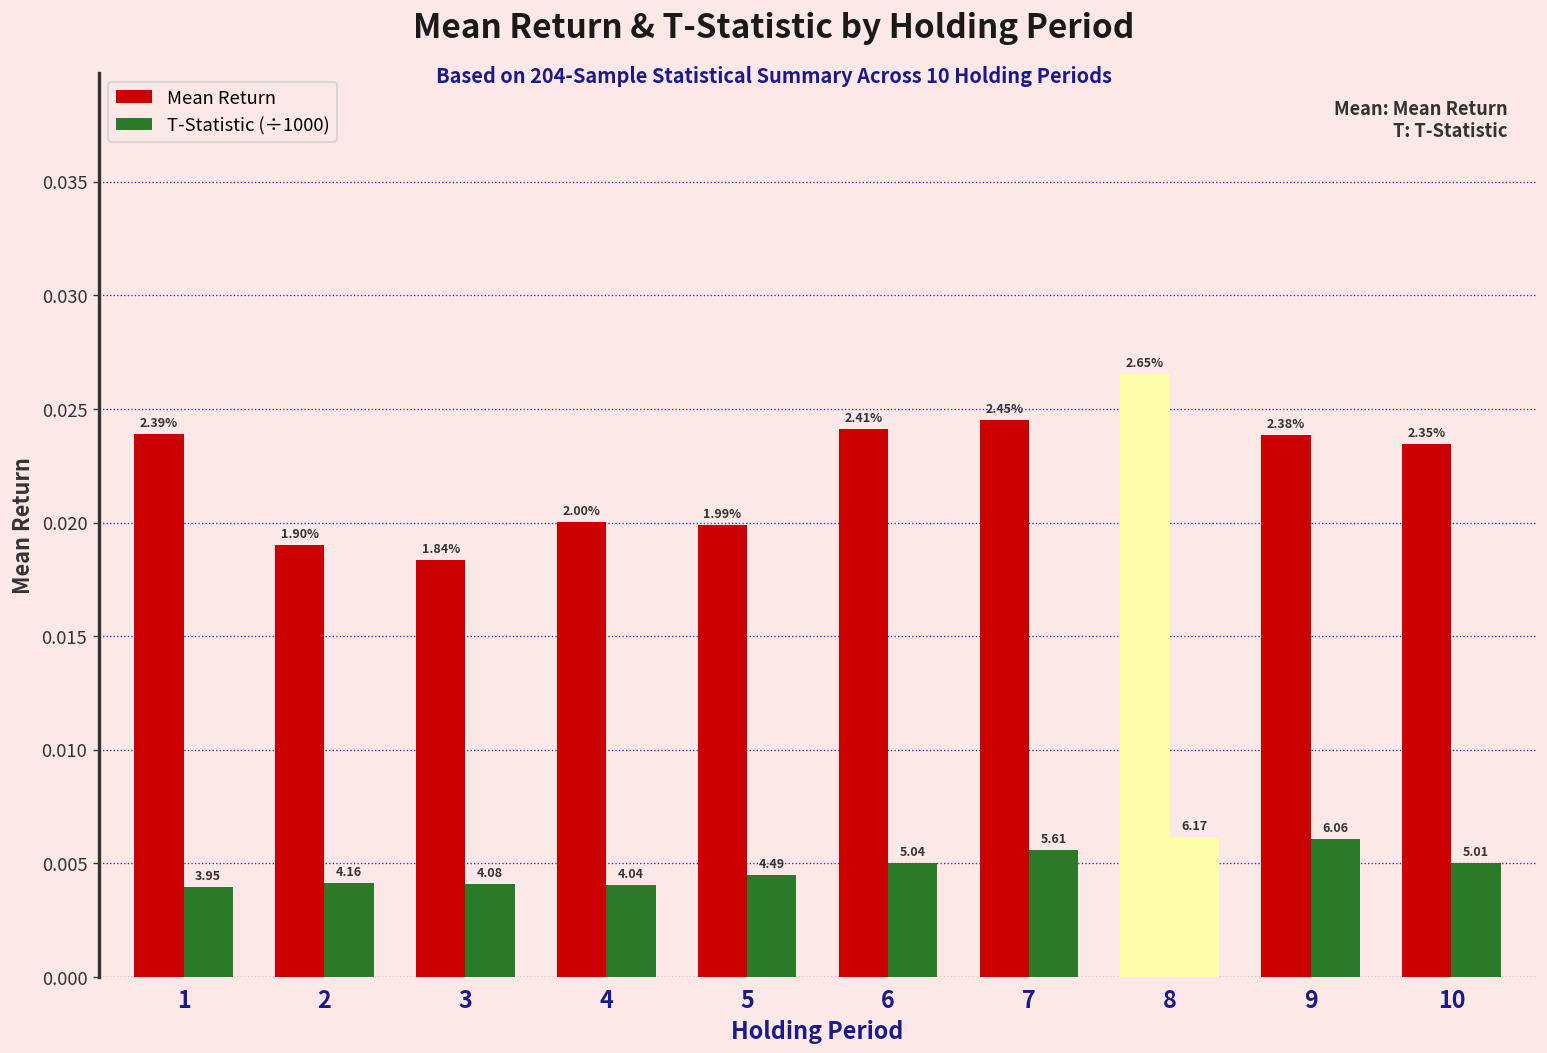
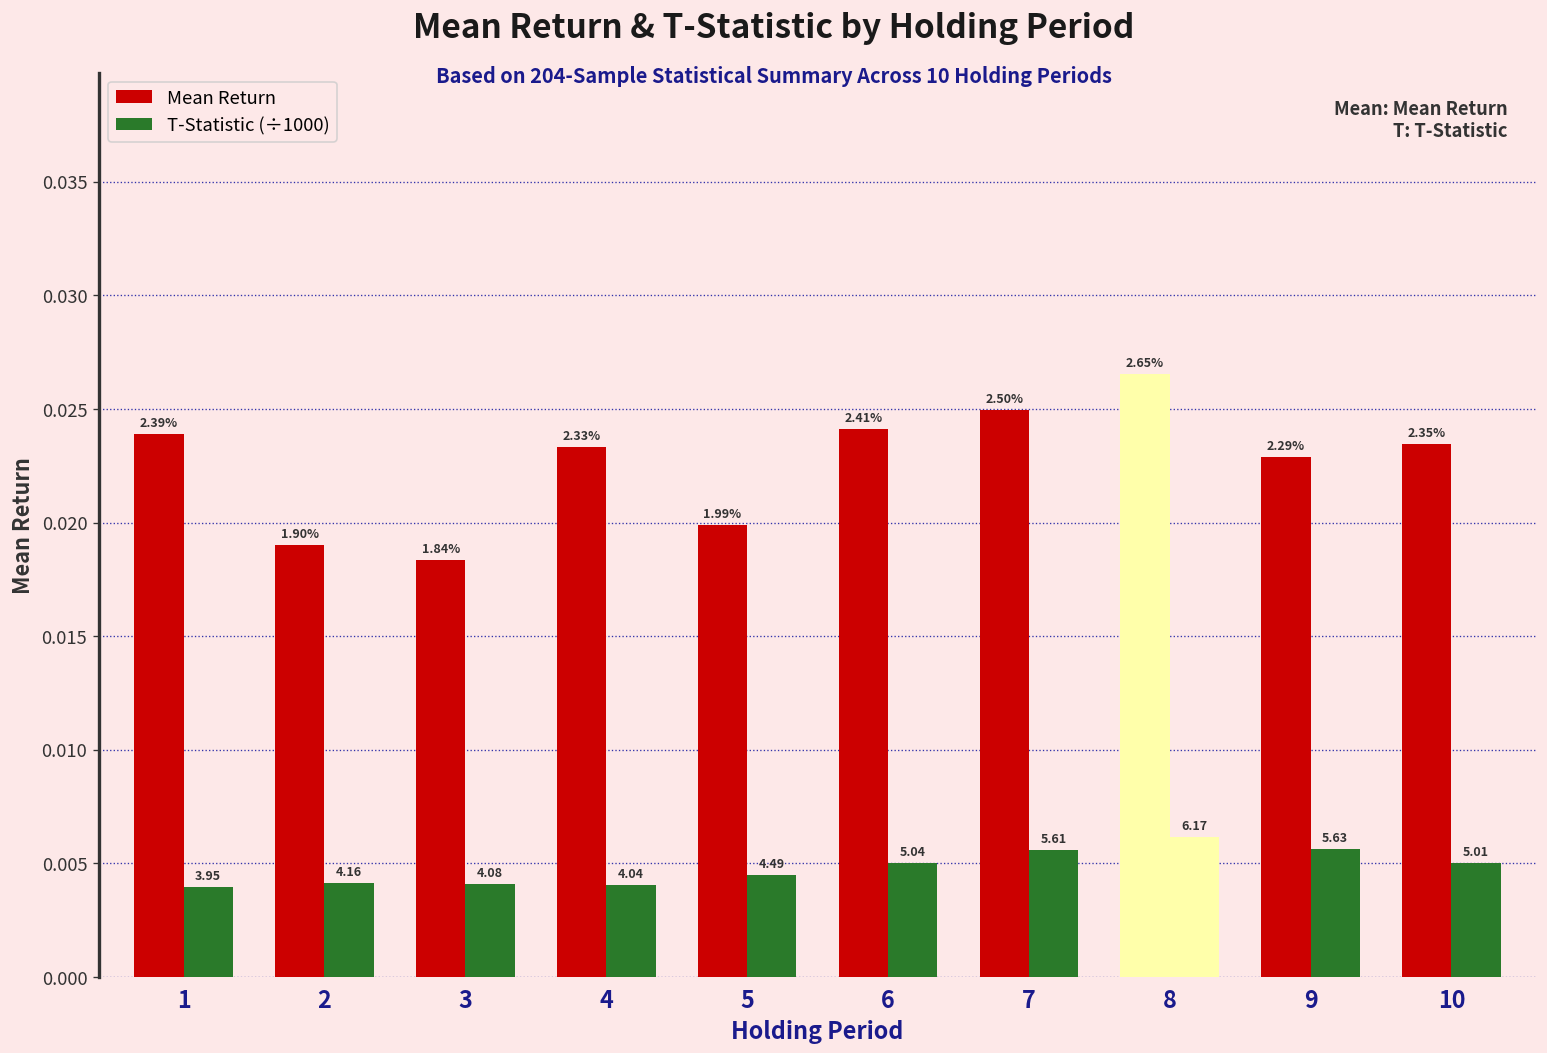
Mean Return, 4: 2.00% -> 2.33%
Mean Return, 7: 2.45% -> 2.50%
Mean Return, 9: 2.38% -> 2.29%
T-Statistic (÷1000), 9: 6.06 -> 5.63
